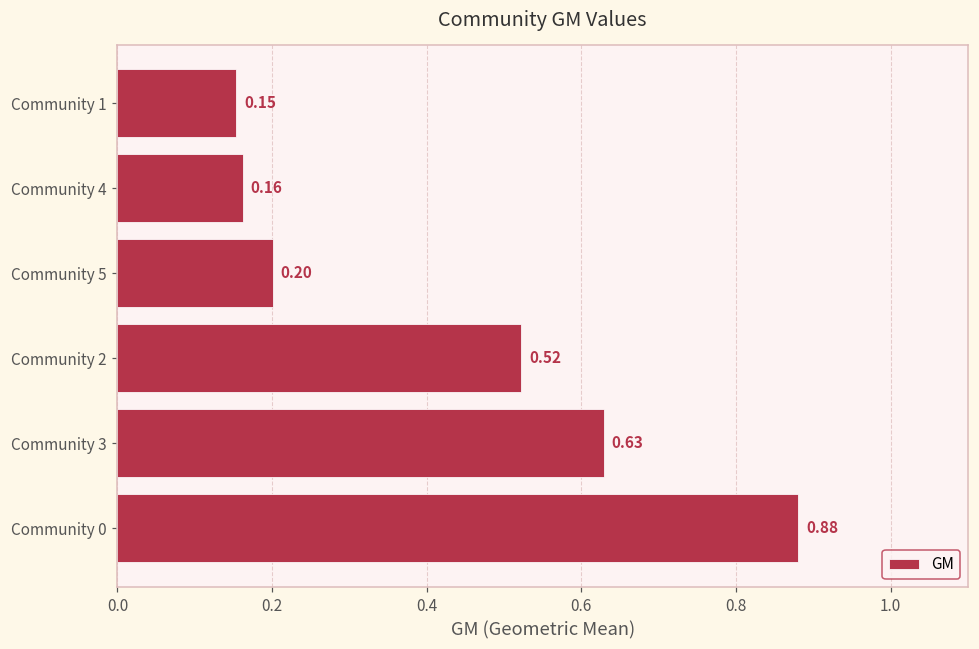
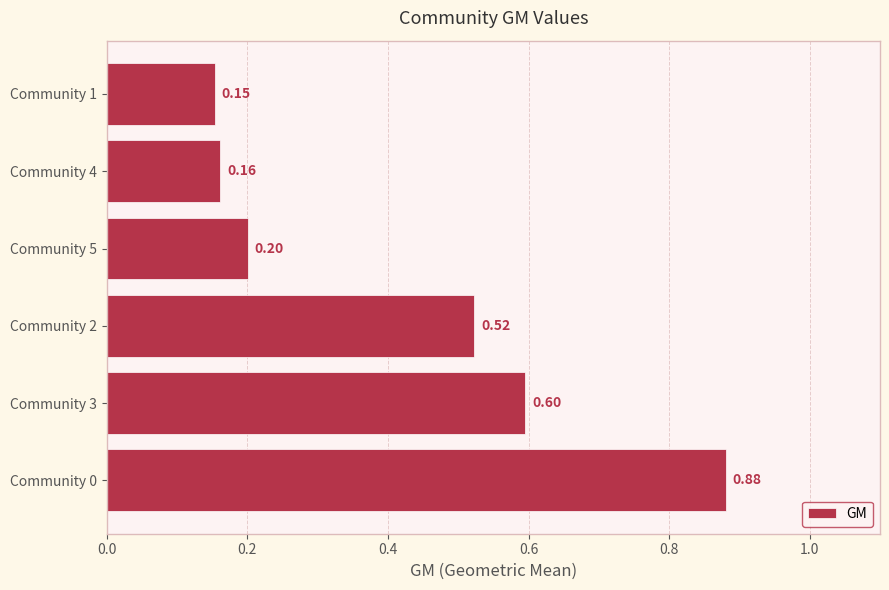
Community 3: 0.63 -> 0.60
